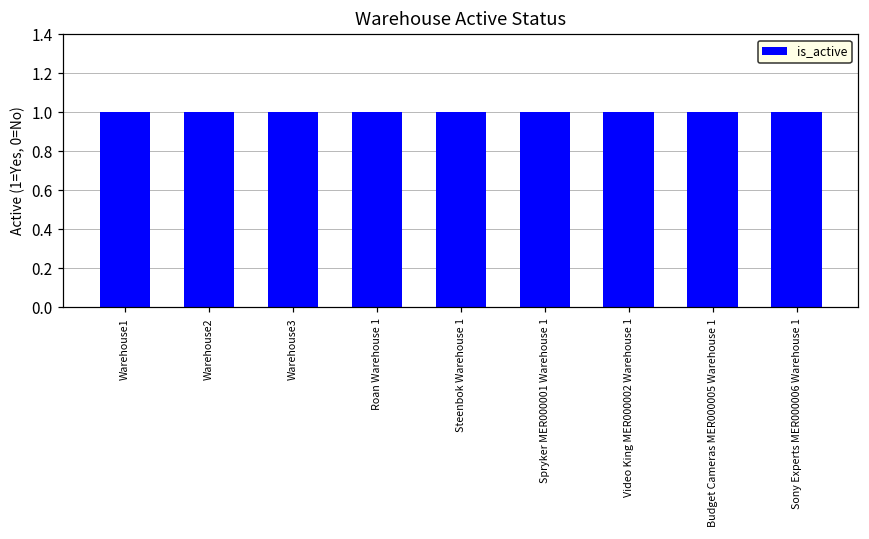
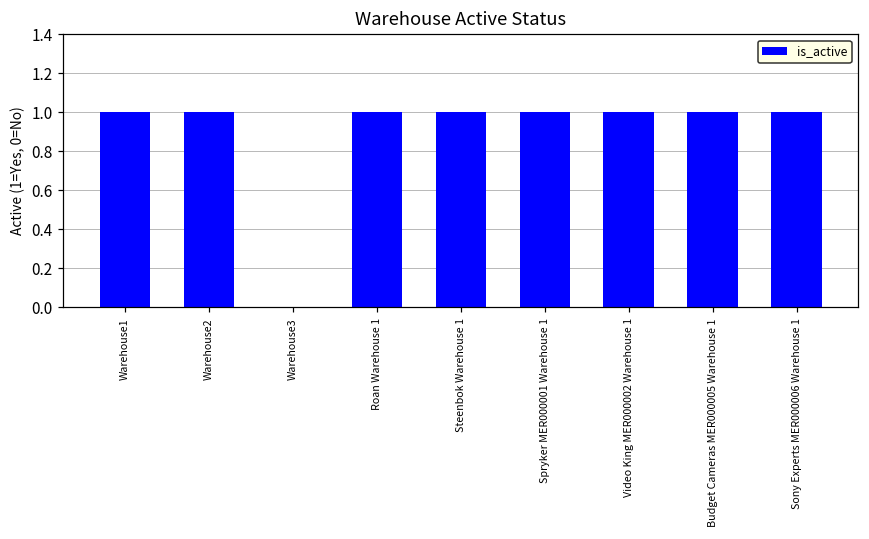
Warehouse3: 1 -> 0
